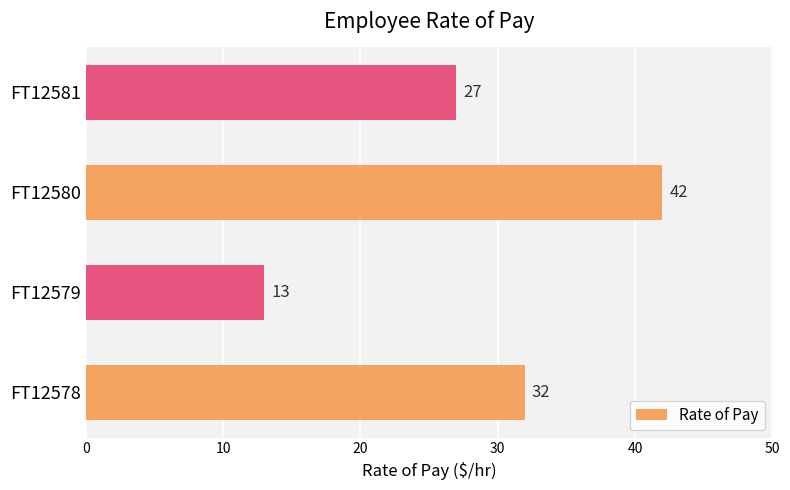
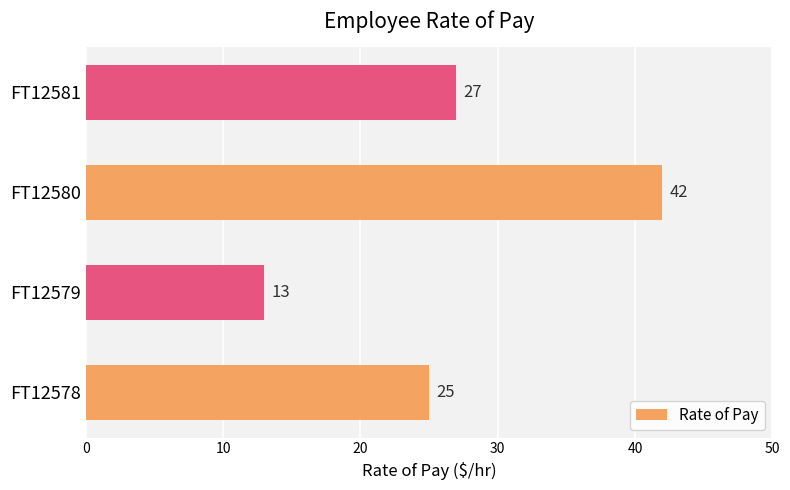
FT12578: 32 -> 25
